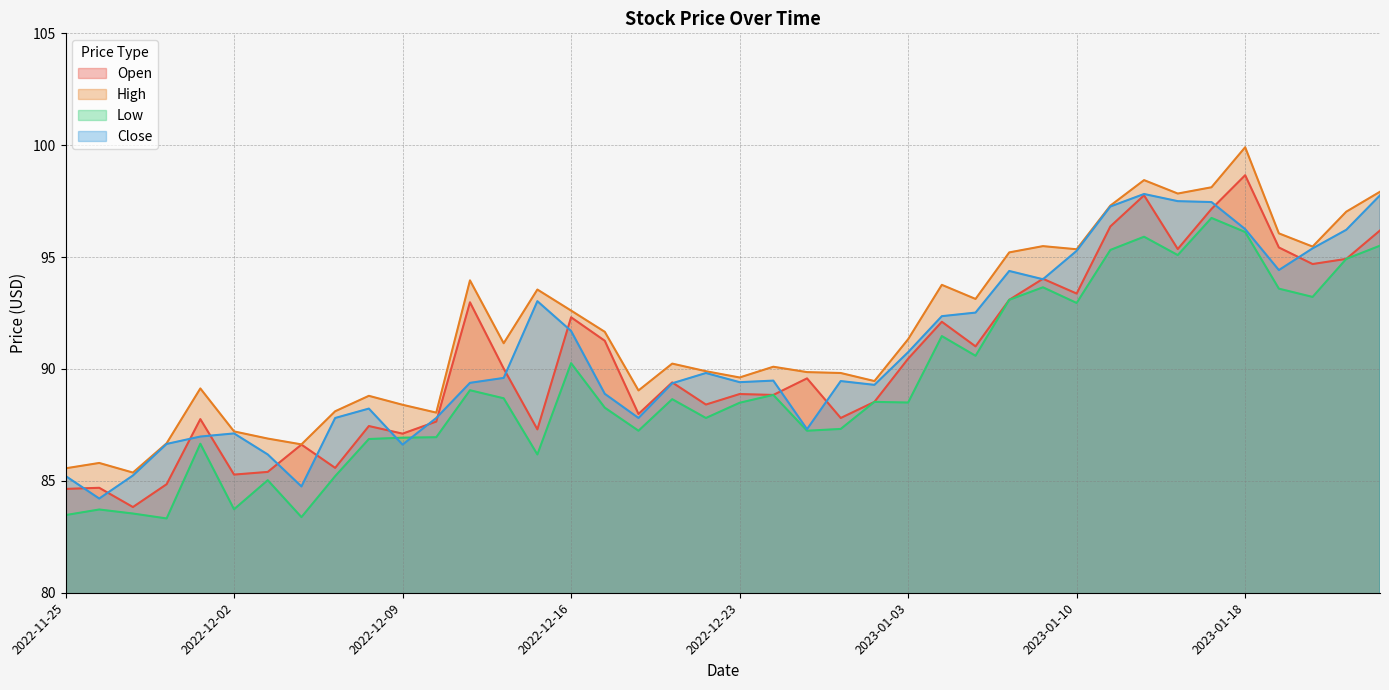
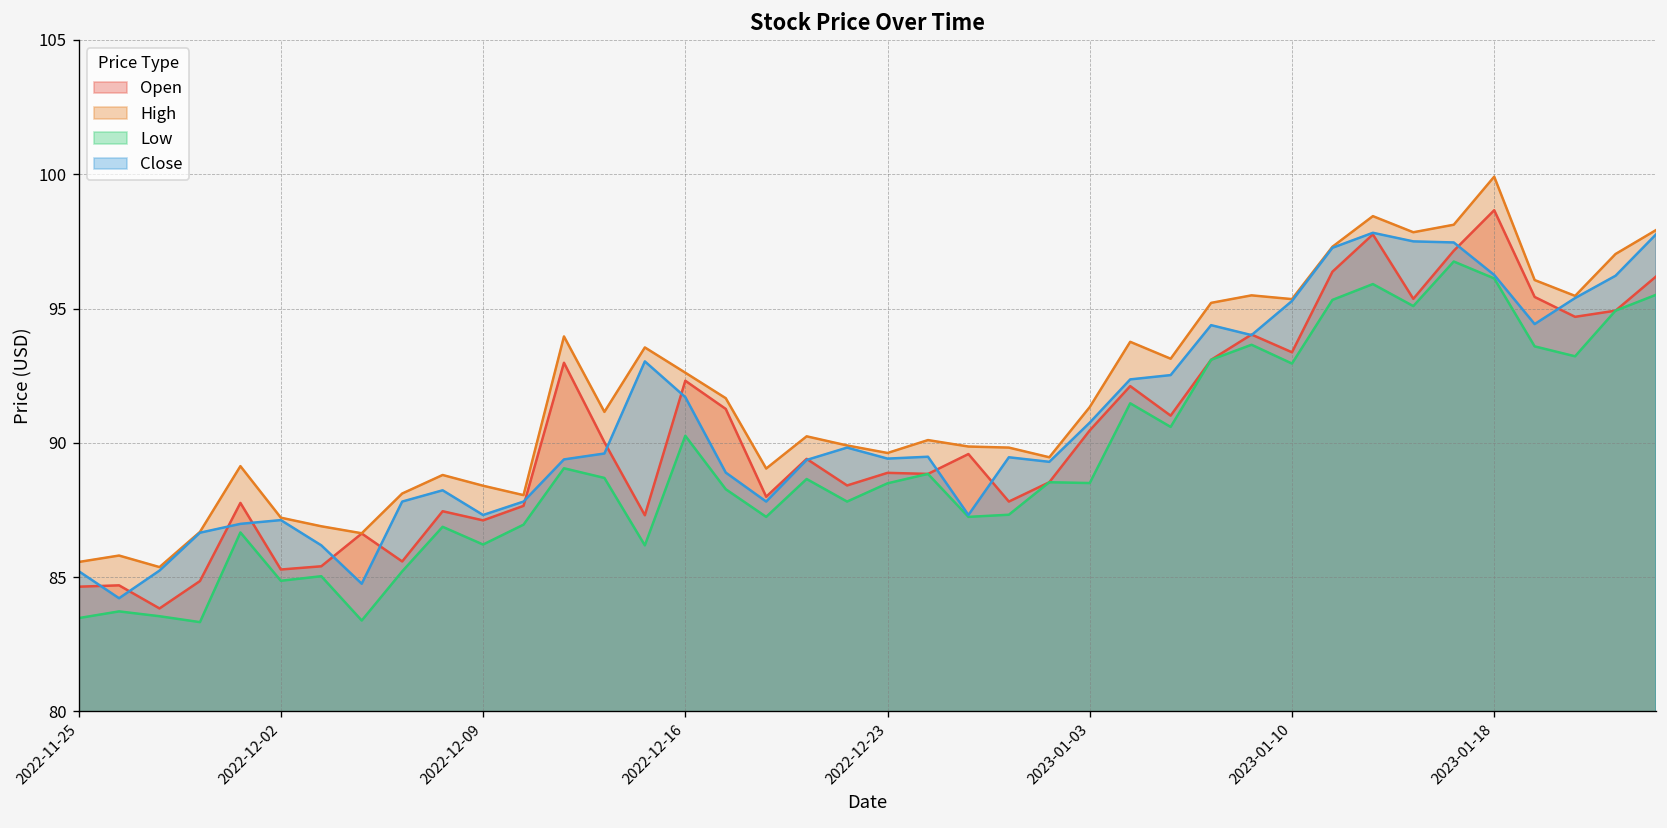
Low, 2022-12-02: 83.7 -> 84.9
Low, 2022-12-09: 86.9 -> 86.2
Close, 2022-12-09: 86.6 -> 87.3
